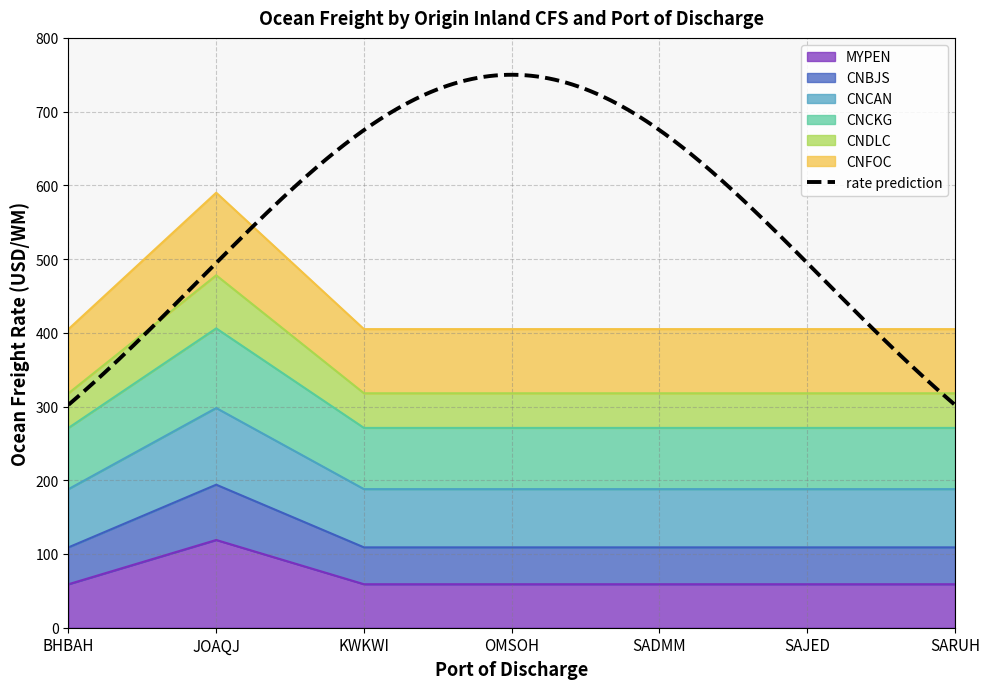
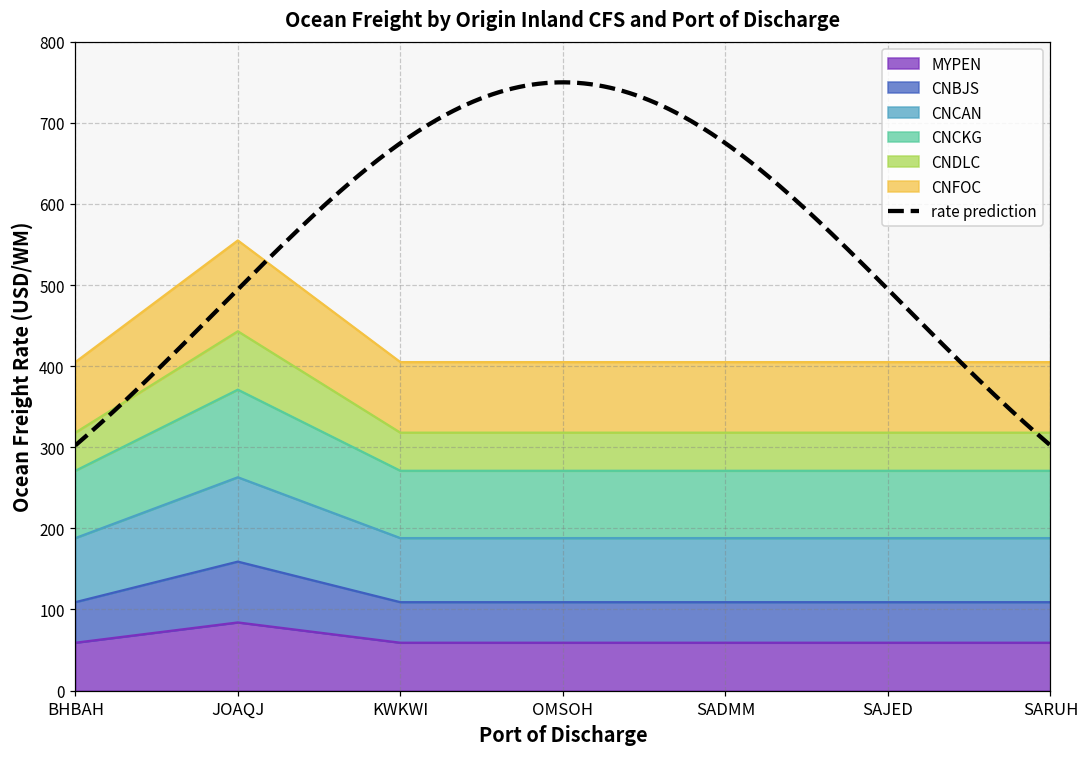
MYPEN, JOAQJ: 120 -> 80
